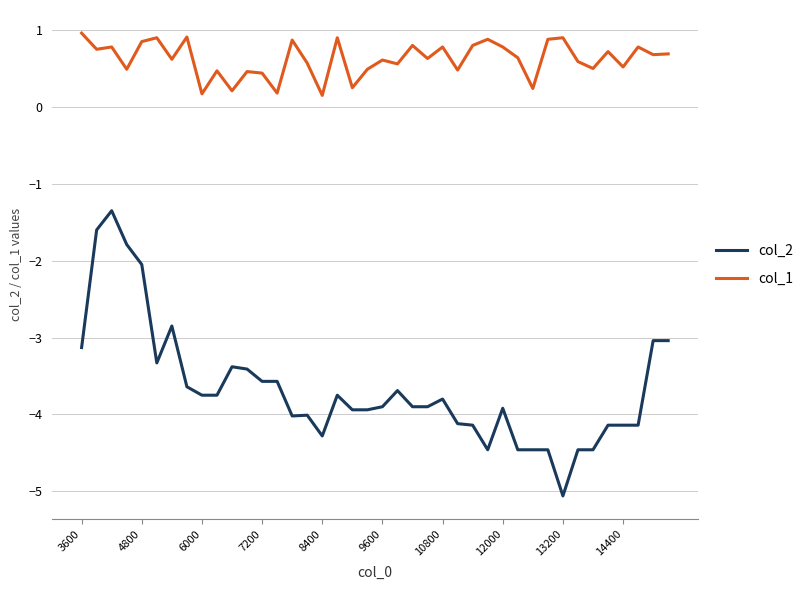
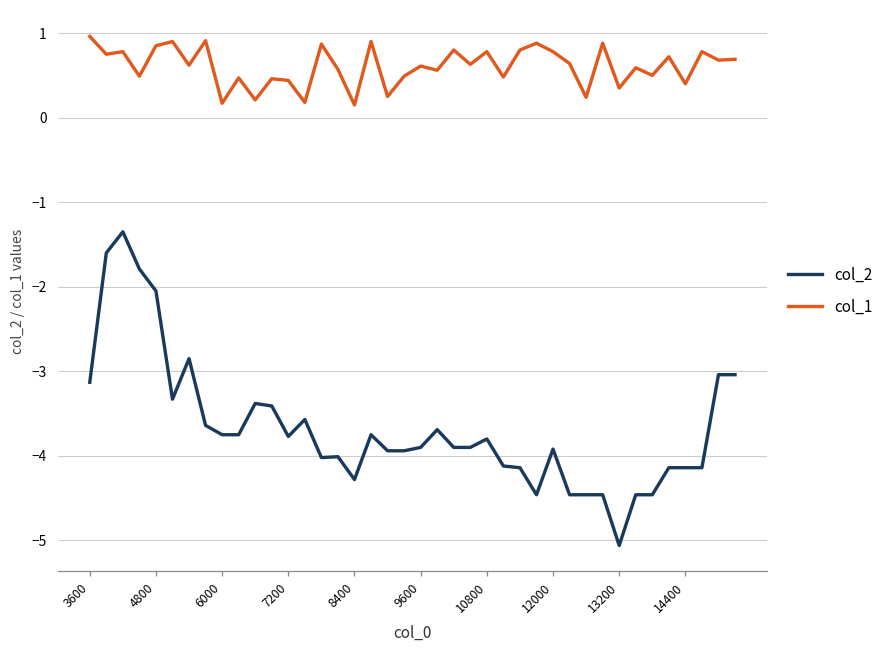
col_2, 7200: -3.6 -> -3.8
col_1, 13200: 0.9 -> 0.4
col_1, 14400: 0.5 -> 0.4
